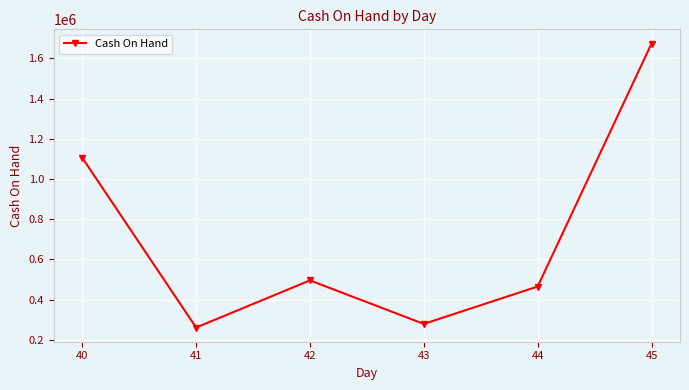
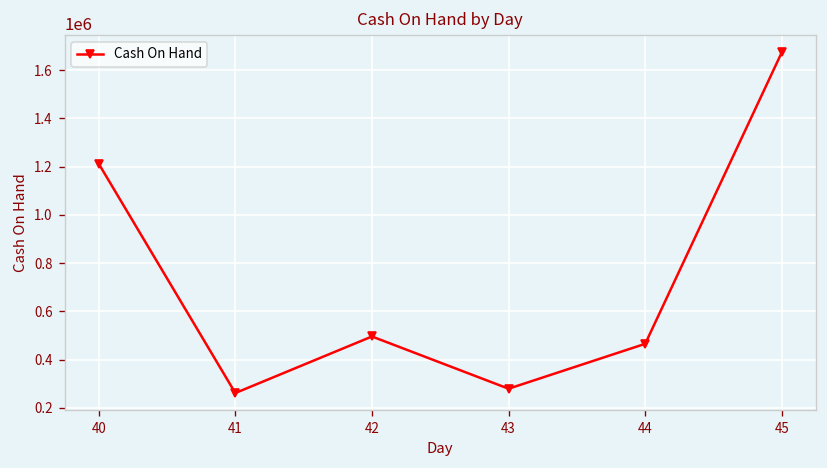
40: 1110000 -> 1210000
